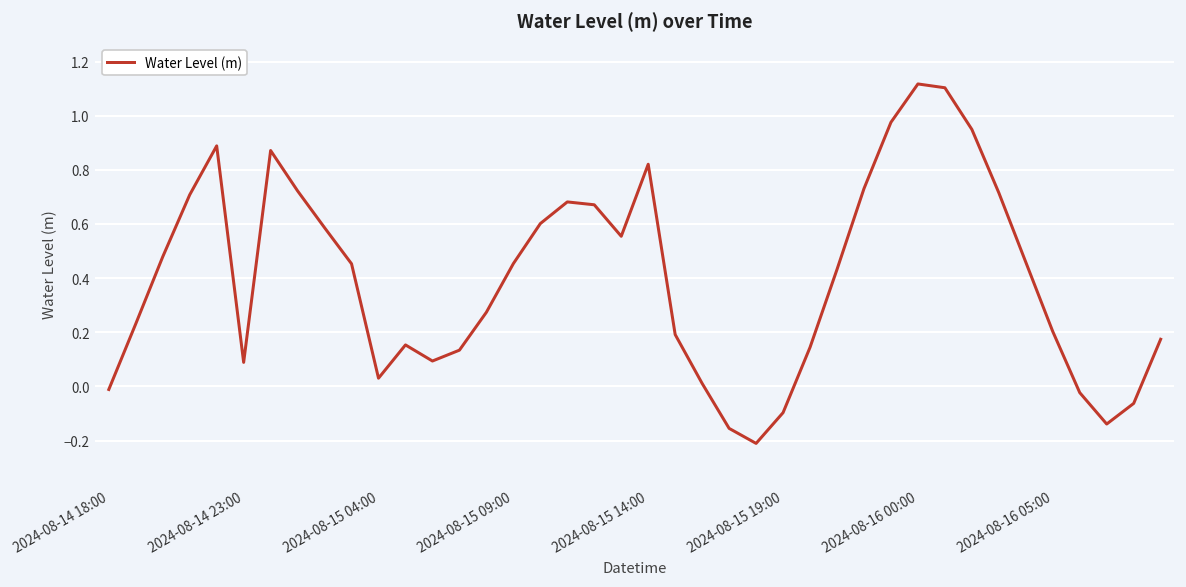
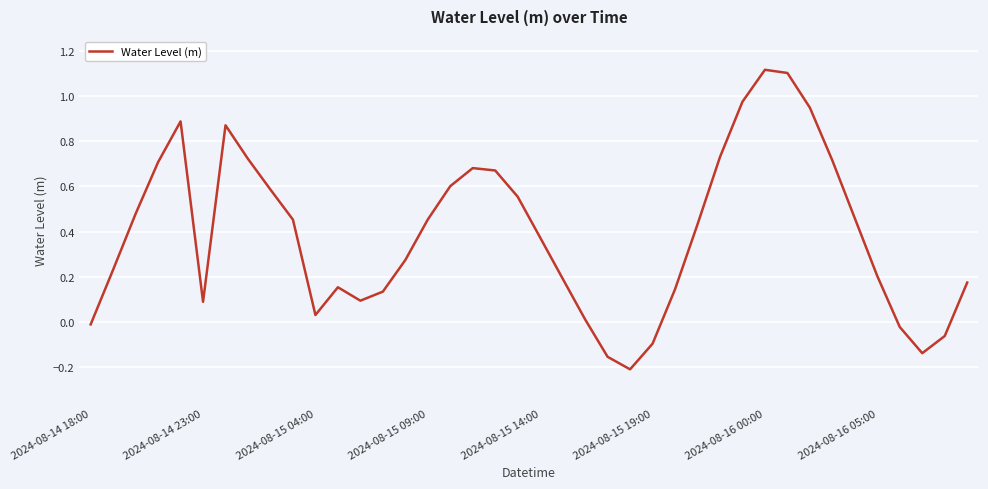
2024-08-15 14:00: 0.82 -> 0.37
